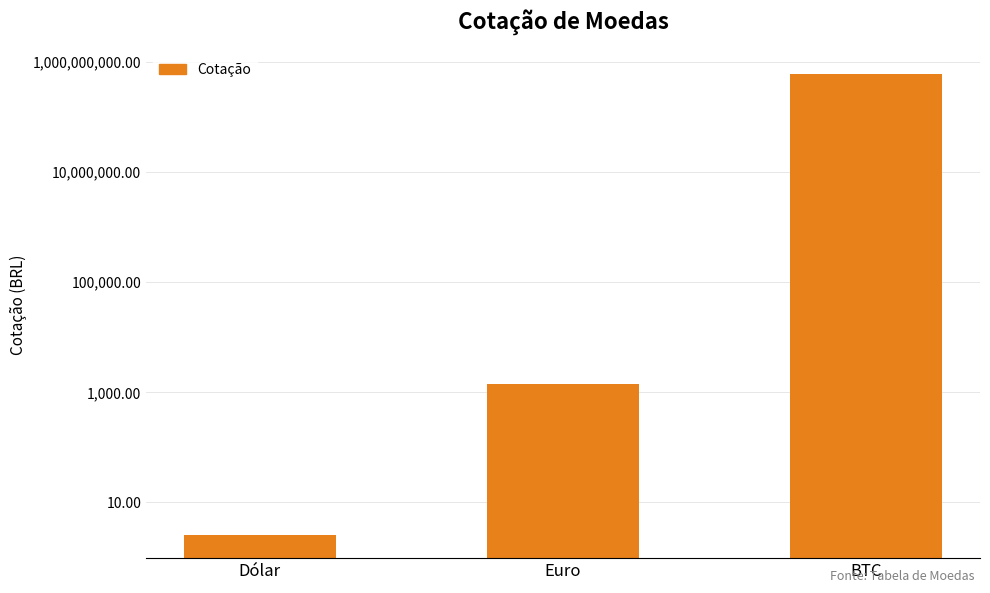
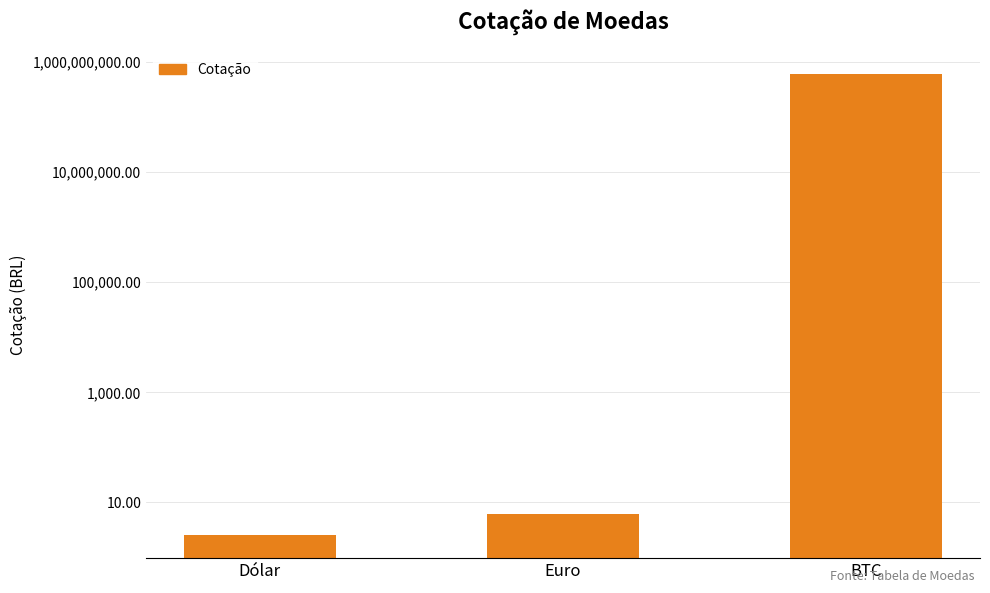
Euro: 1,400 -> 6
